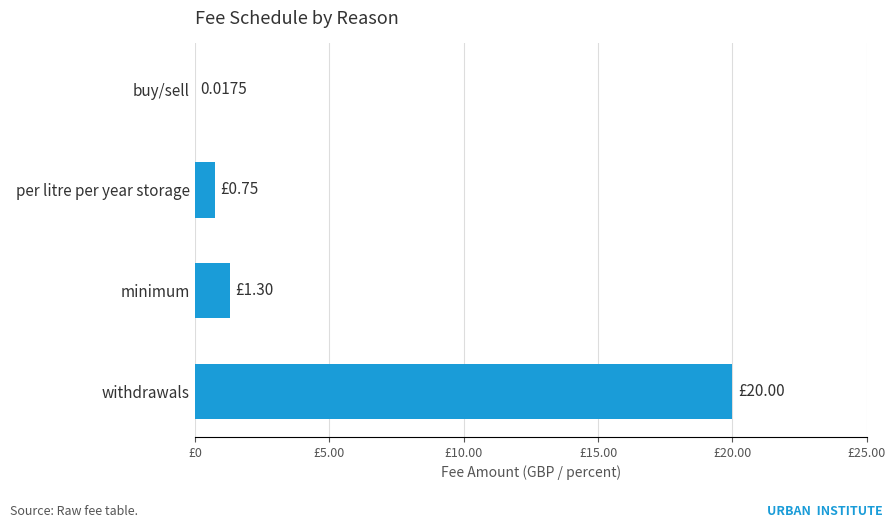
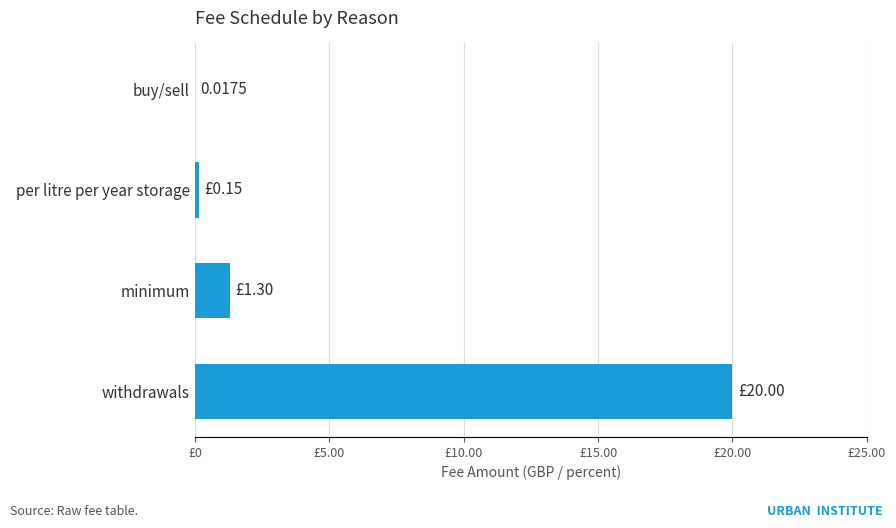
per litre per year storage: £0.75 -> £0.15
